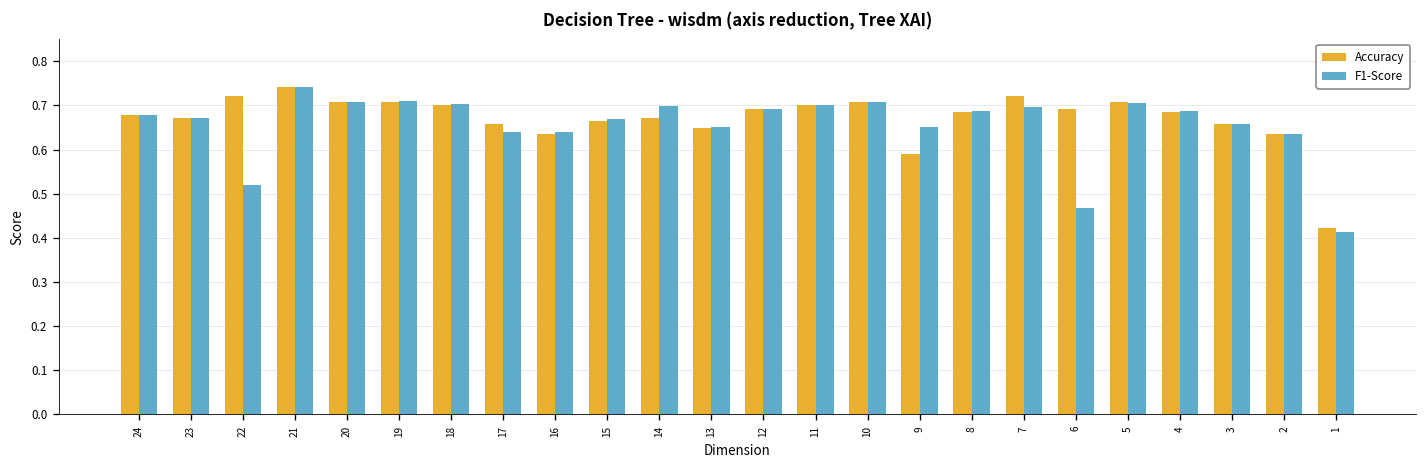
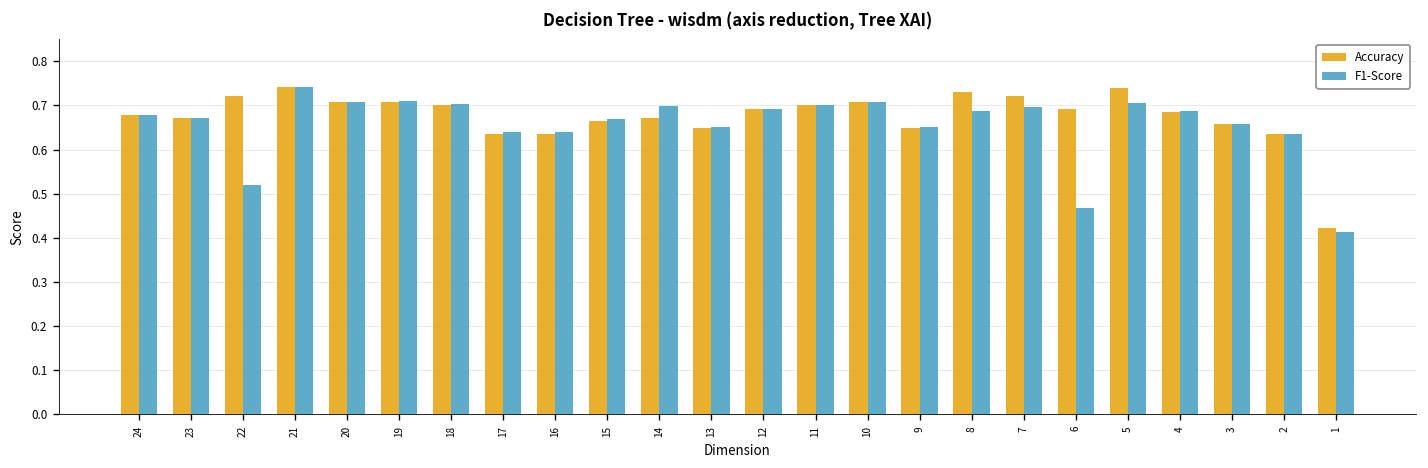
Accuracy, 17: 0.66 -> 0.64
Accuracy, 9: 0.59 -> 0.65
Accuracy, 8: 0.69 -> 0.73
Accuracy, 5: 0.71 -> 0.74
